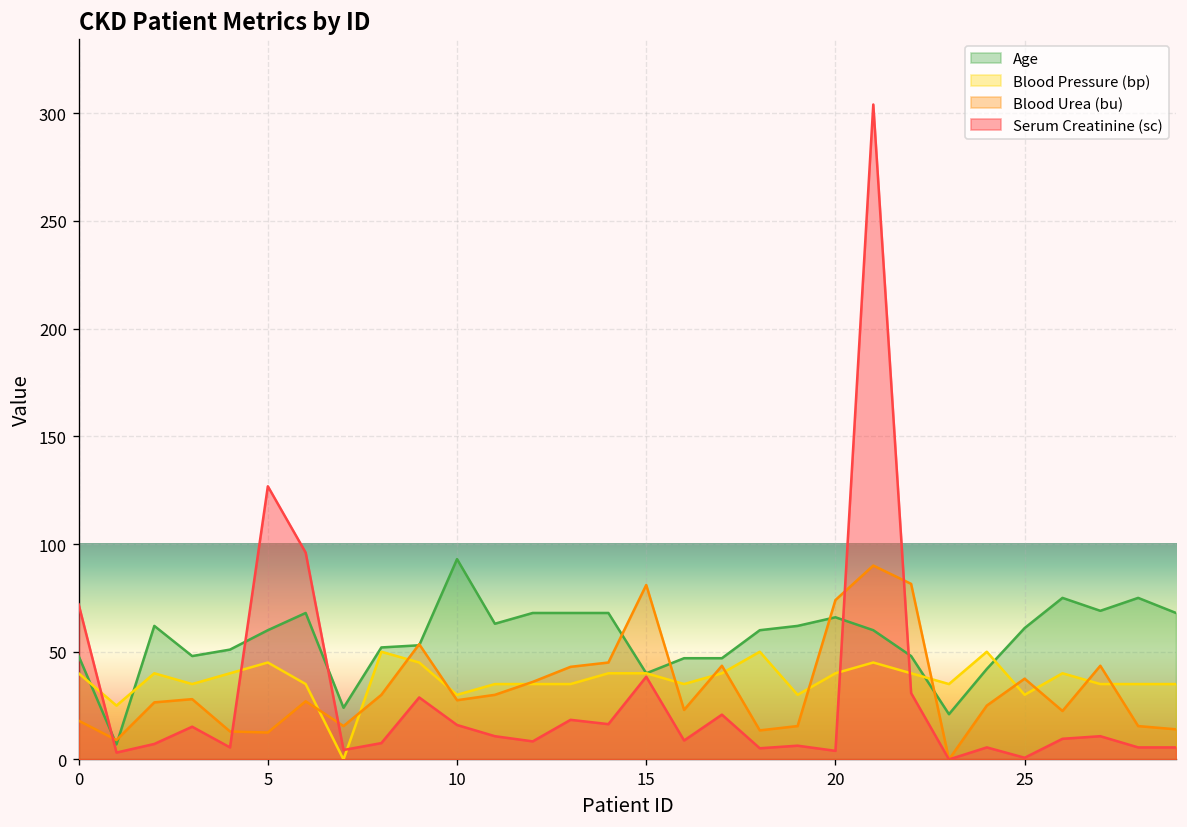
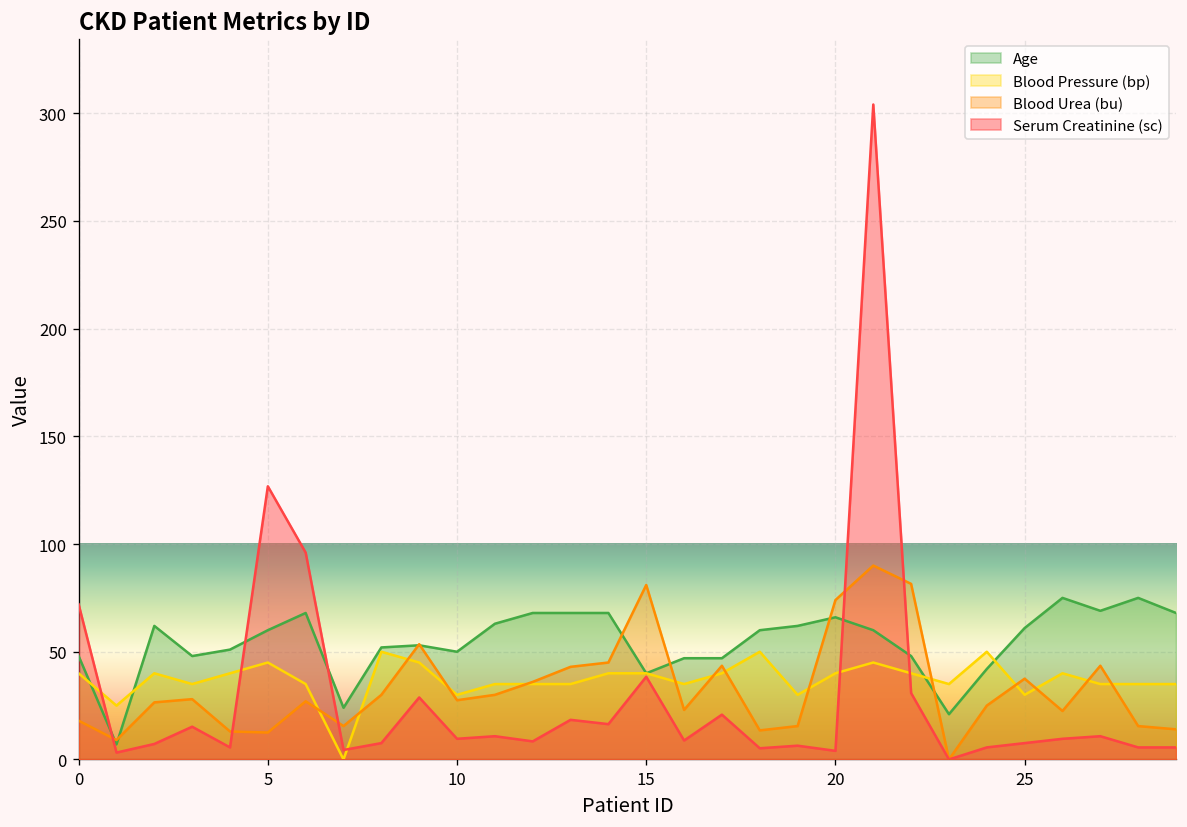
Age, 10: 93 -> 50
Serum Creatinine (sc), 10: 16 -> 10
Serum Creatinine (sc), 25: 1 -> 8
